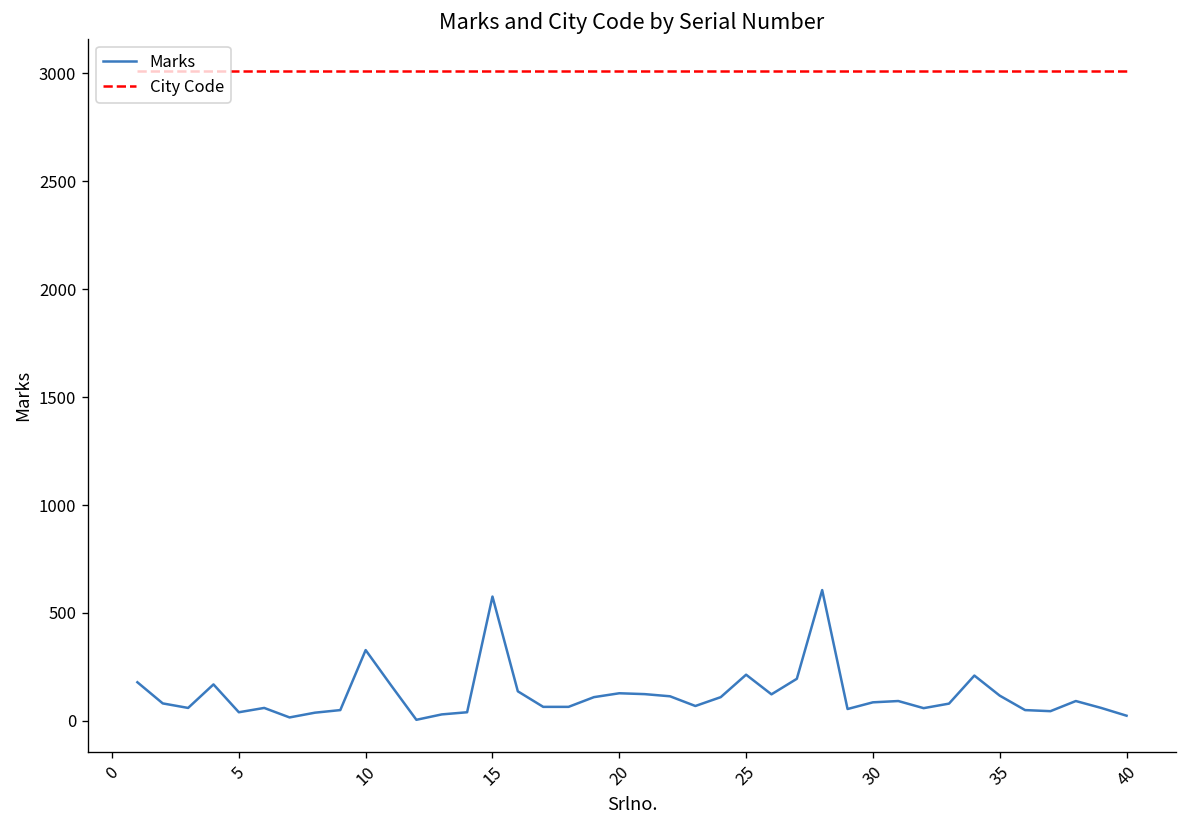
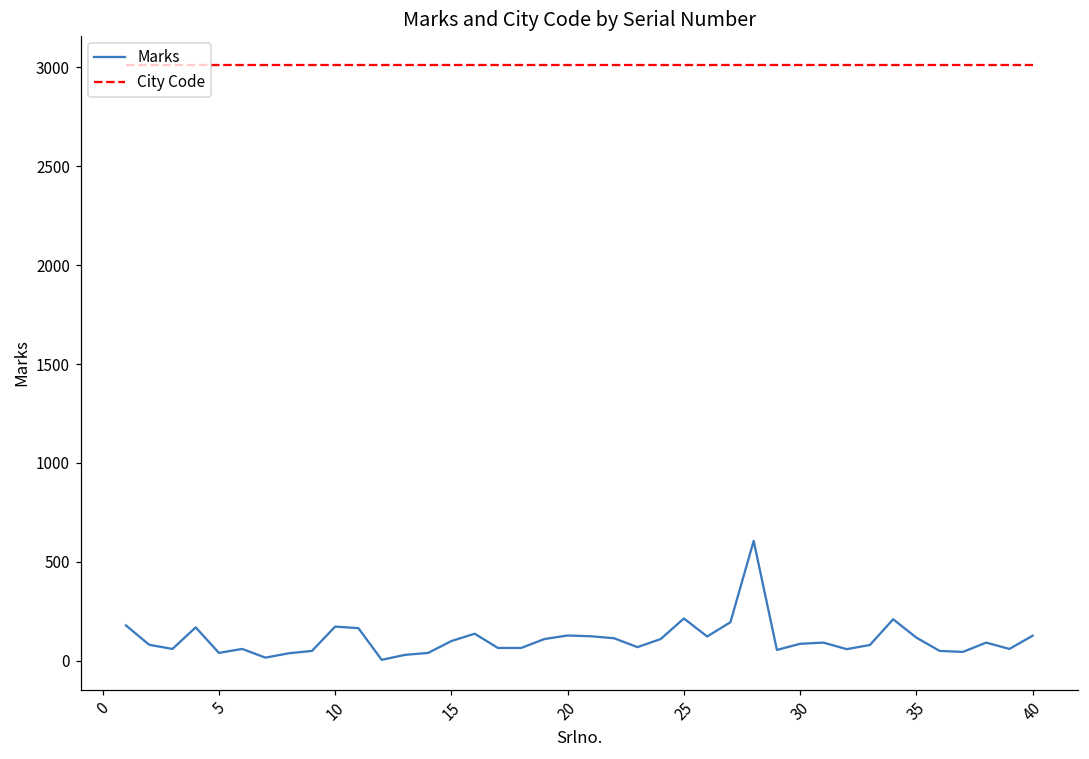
Marks, 10: 330 -> 170
Marks, 15: 580 -> 100
Marks, 40: 20 -> 130
